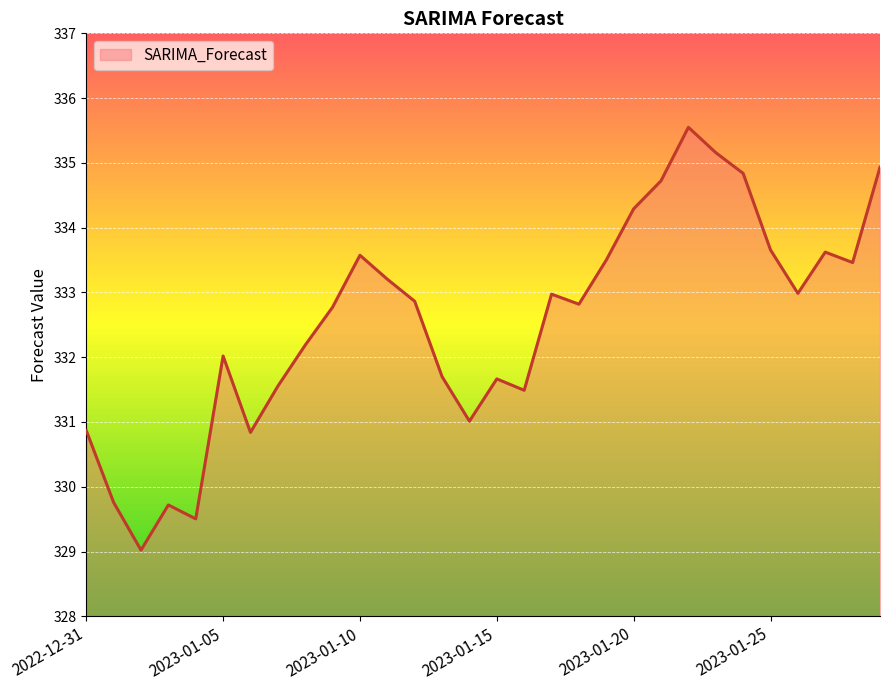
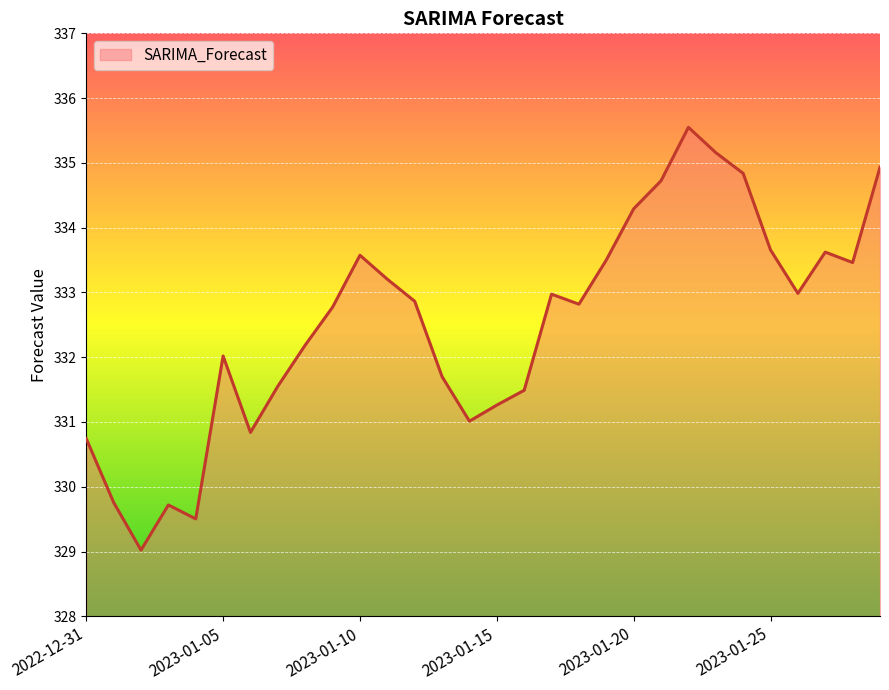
2022-12-31: 330.9 -> 330.7
2023-01-15: 331.7 -> 331.3
